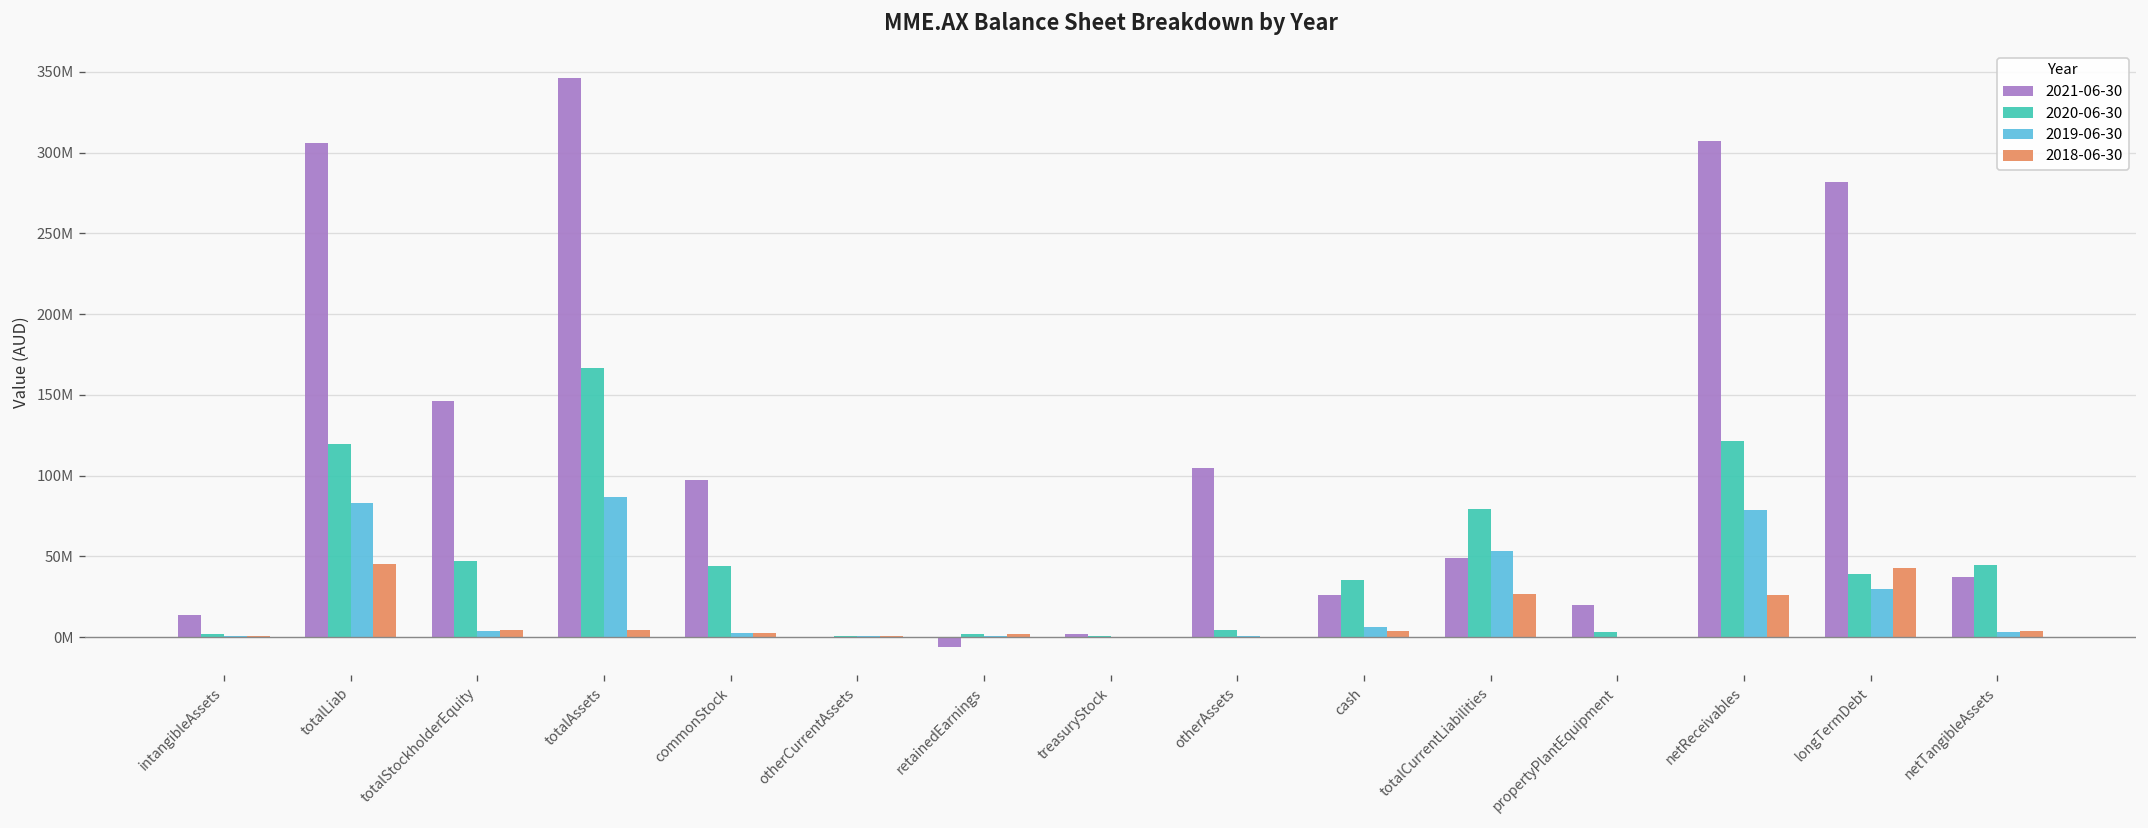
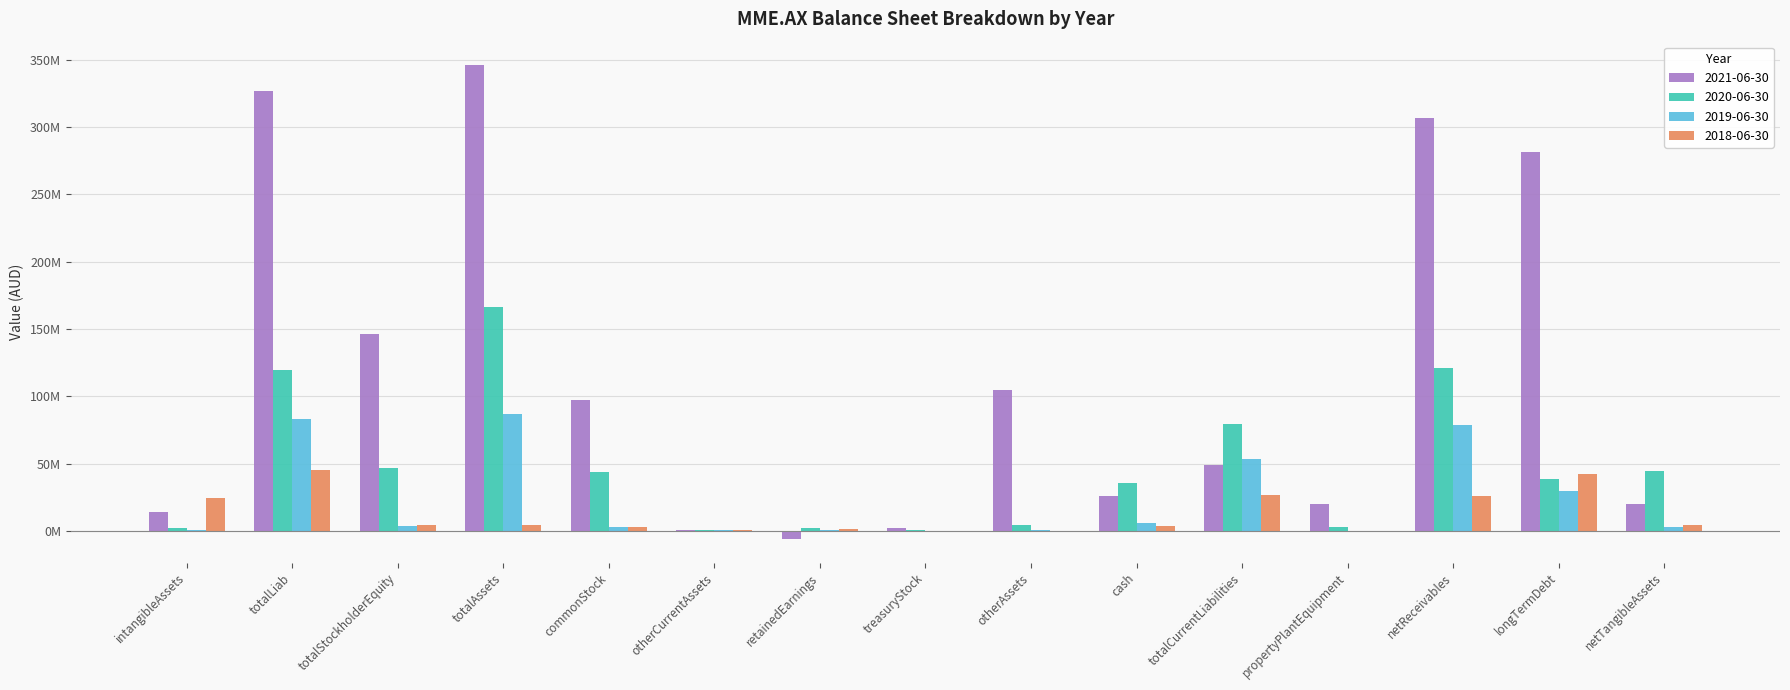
2018-06-30, intangibleAssets: 0 -> 25000000
2021-06-30, totalLiab: 306000000 -> 327000000
2021-06-30, netTangibleAssets: 37000000 -> 20000000
